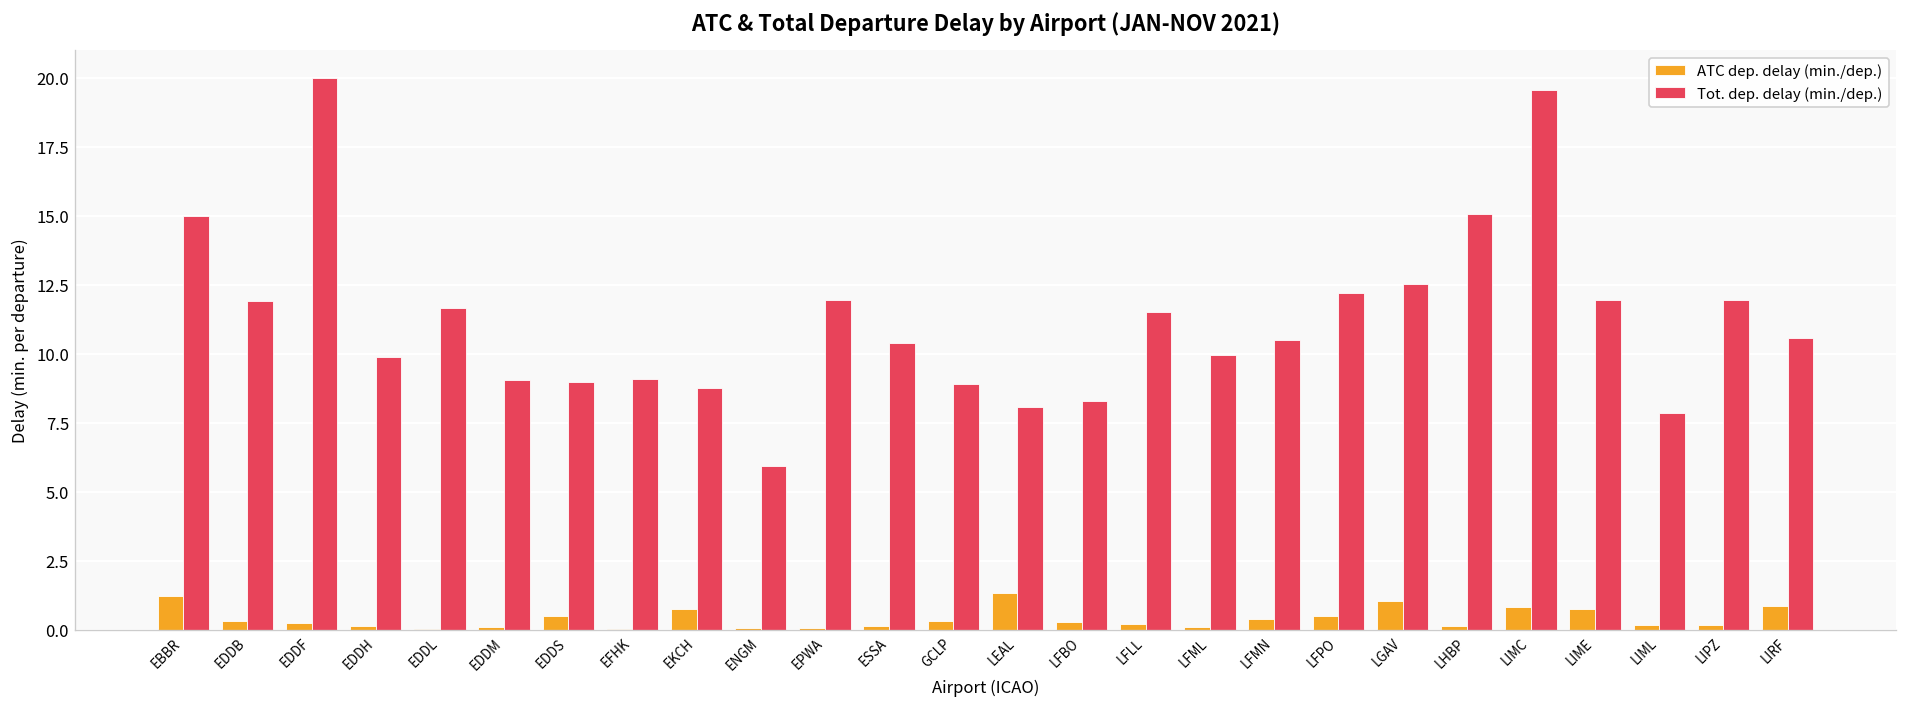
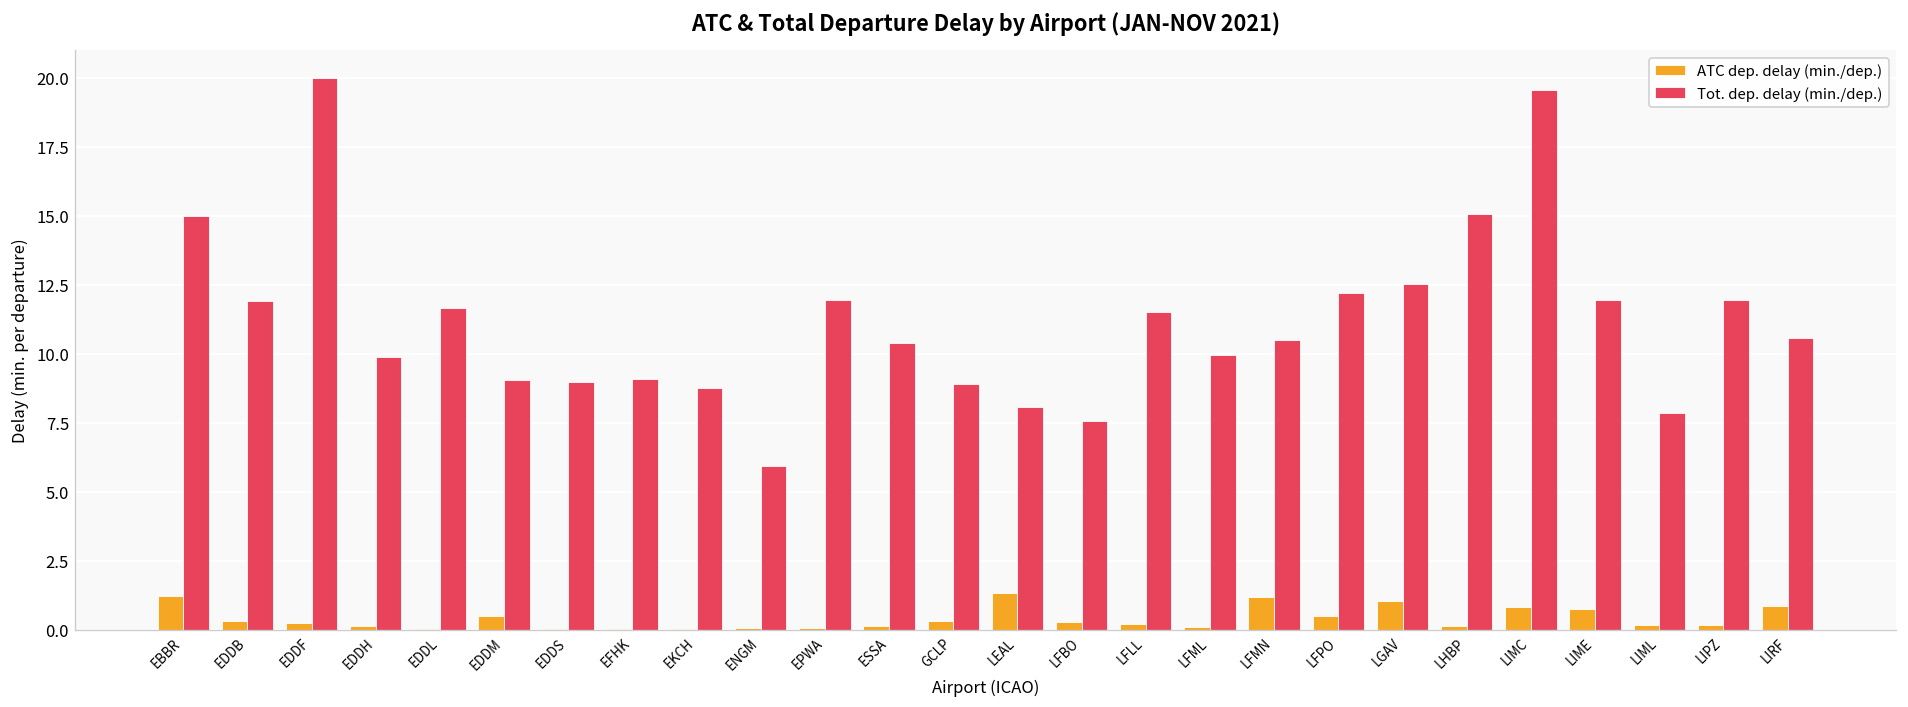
ATC dep. delay (min./dep.), EDDM: 0.1 -> 0.5
ATC dep. delay (min./dep.), EDDS: 0.5 -> 0.0
ATC dep. delay (min./dep.), EKCH: 0.7 -> 0.0
Tot. dep. delay (min./dep.), LFBO: 8.3 -> 7.6
ATC dep. delay (min./dep.), LFMN: 0.4 -> 1.2
